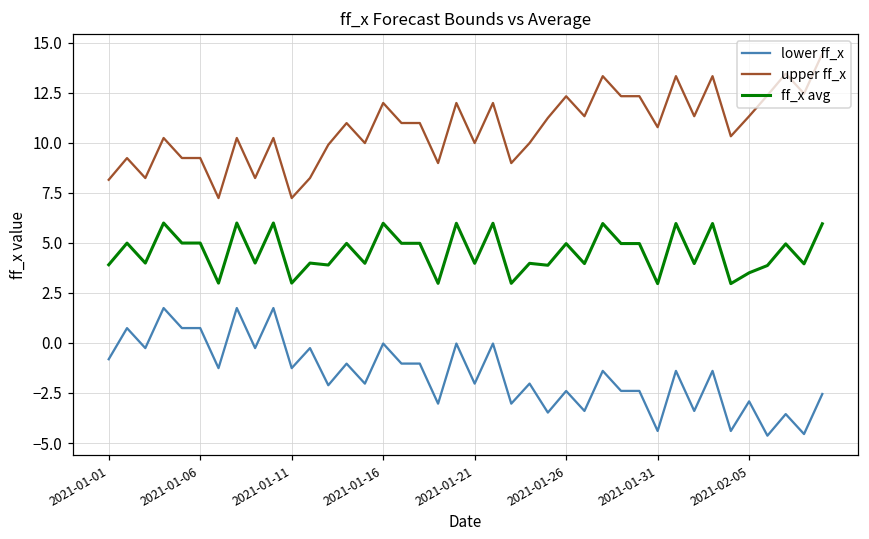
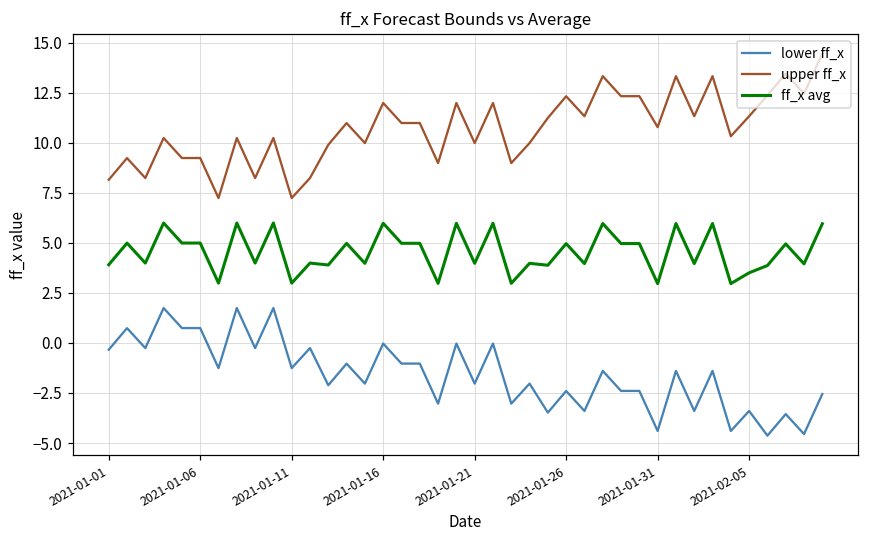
lower ff_x, 2021-01-01: -0.8 -> -0.3
lower ff_x, 2021-02-05: -2.9 -> -3.4
